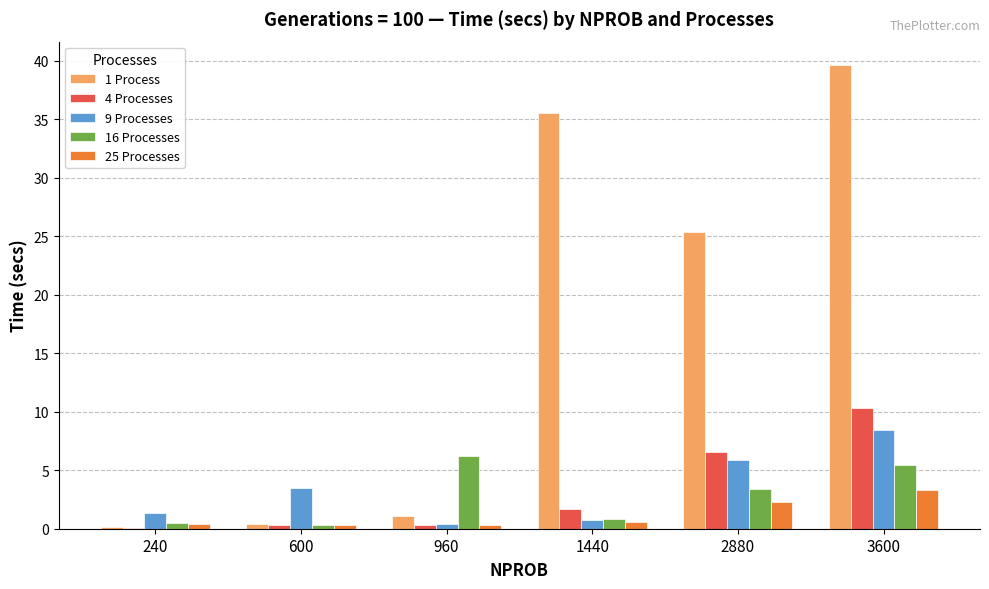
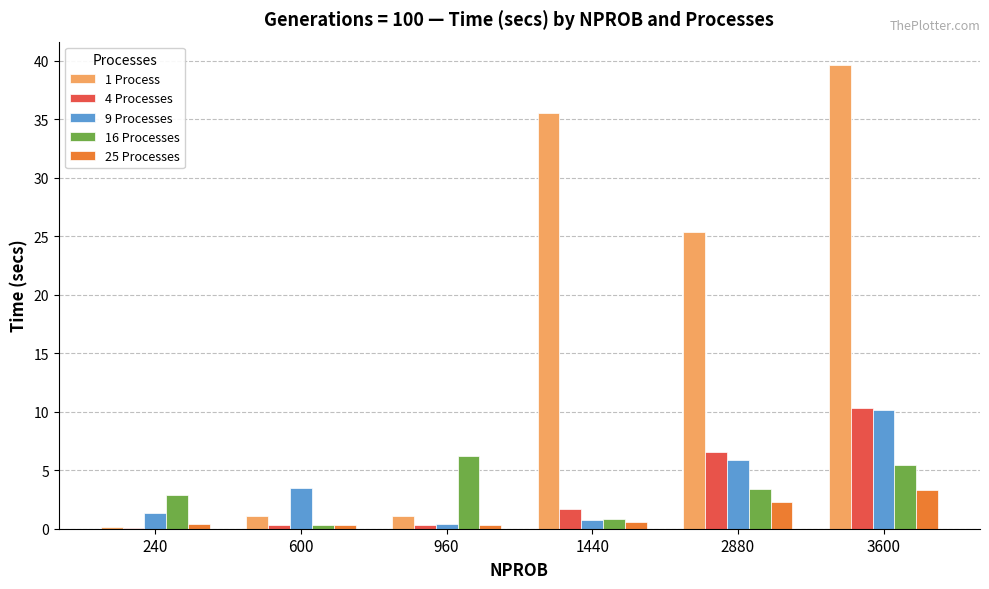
16 Processes, 240: 0.5 -> 2.9
1 Process, 600: 0.4 -> 1.1
9 Processes, 3600: 8.4 -> 10.1
